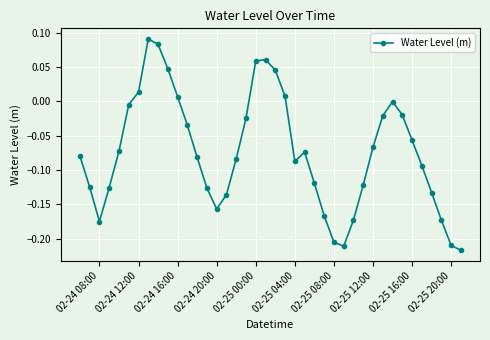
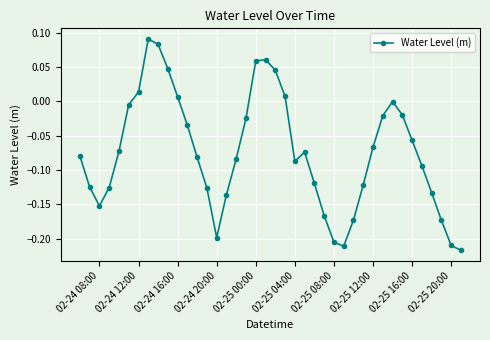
02-24 08:00: -0.17 -> -0.15
02-24 20:00: -0.16 -> -0.20
